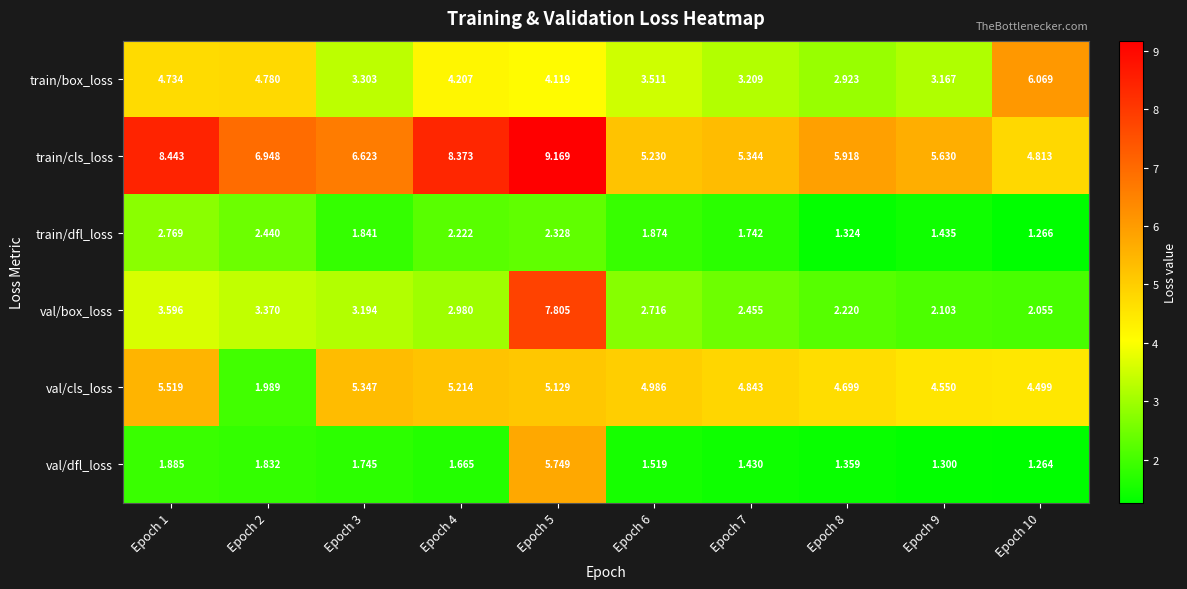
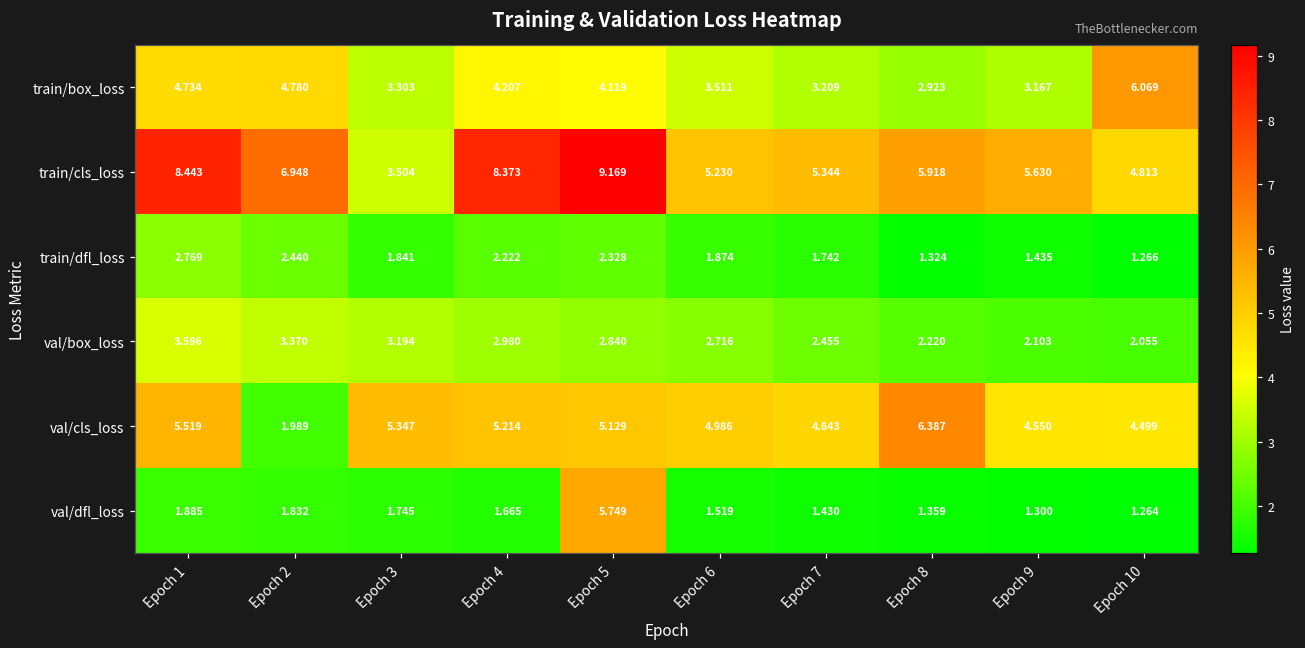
train/cls_loss, Epoch 3: 6.623 -> 3.504
val/box_loss, Epoch 5: 7.805 -> 2.840
val/cls_loss, Epoch 8: 4.699 -> 6.387
